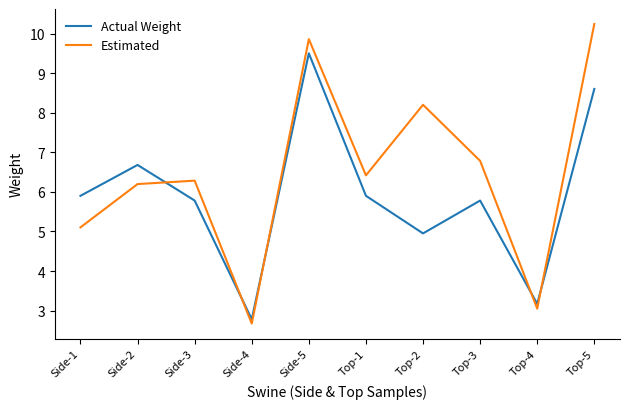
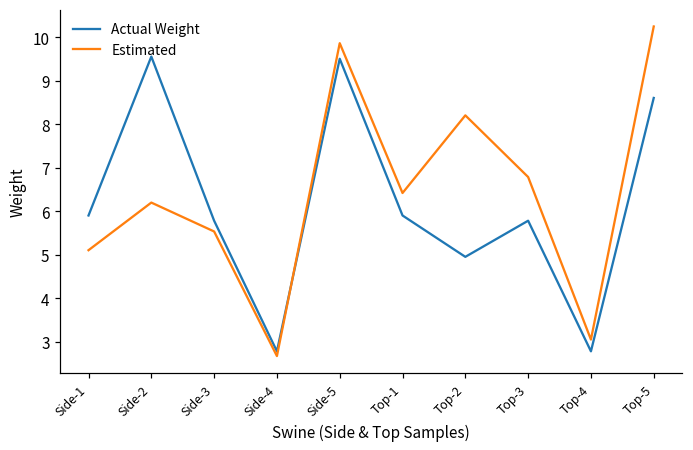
Actual Weight, Side-2: 6.7 -> 9.6
Estimated, Side-3: 6.3 -> 5.5
Actual Weight, Top-4: 3.2 -> 2.8
